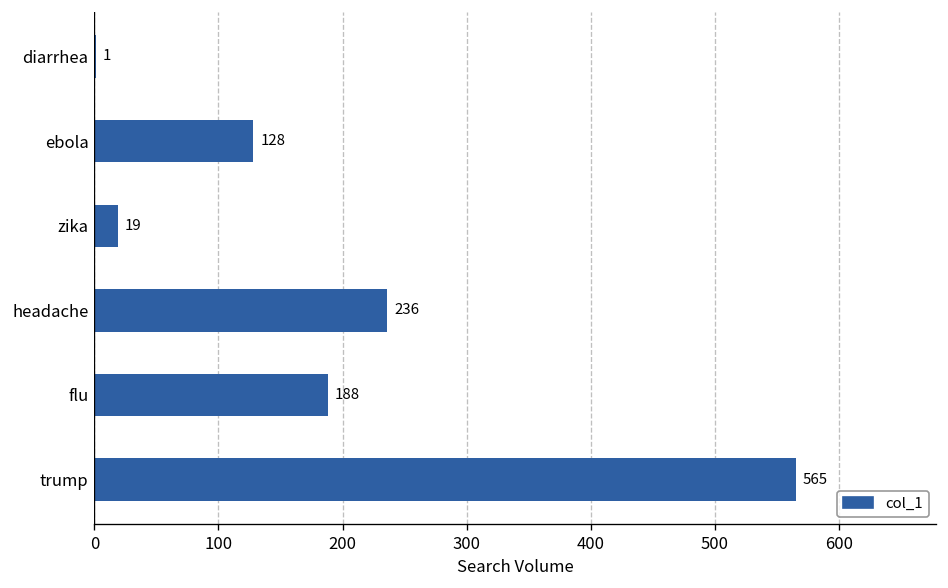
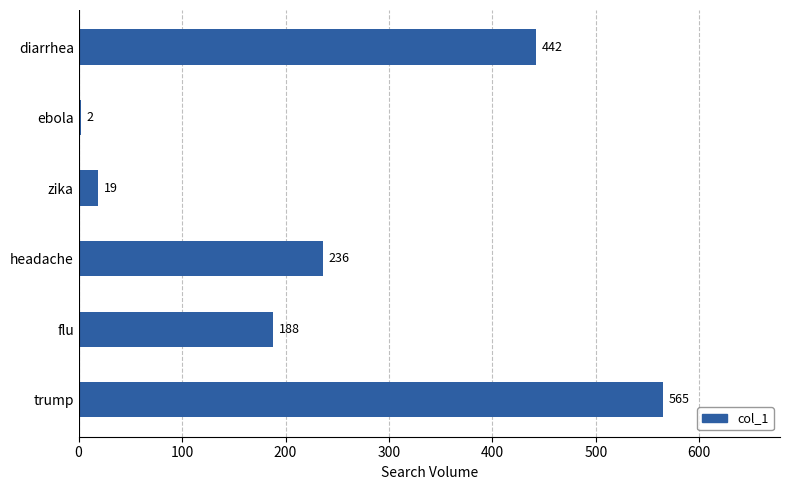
diarrhea: 1 -> 442
ebola: 128 -> 2
